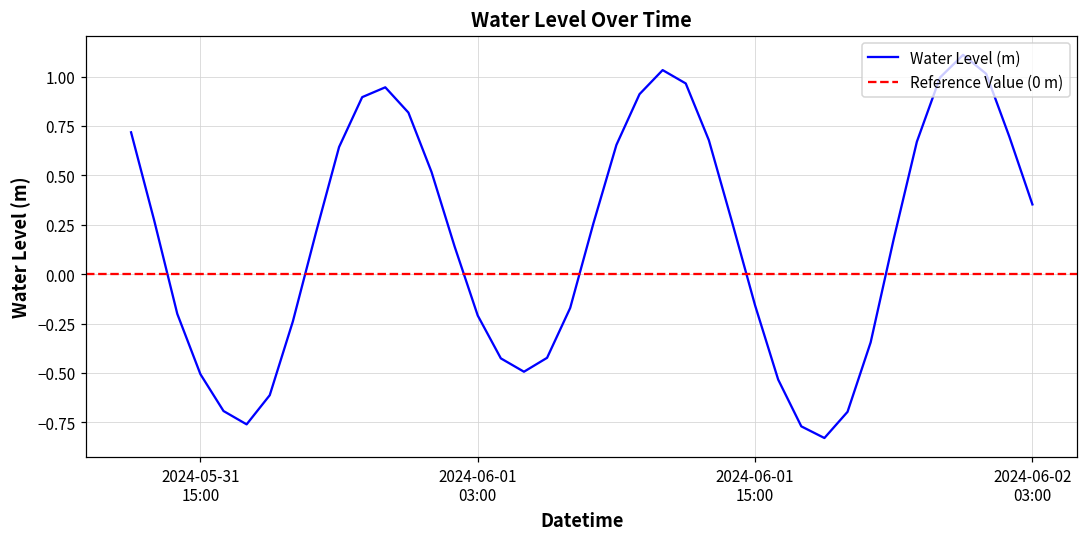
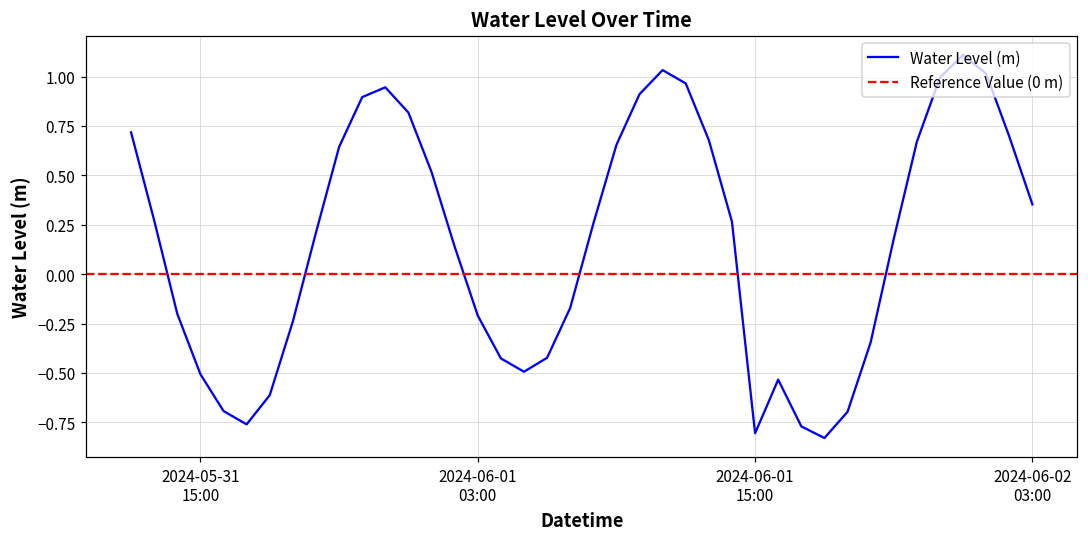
2024-06-01 15:00: -0.16 -> -0.81
